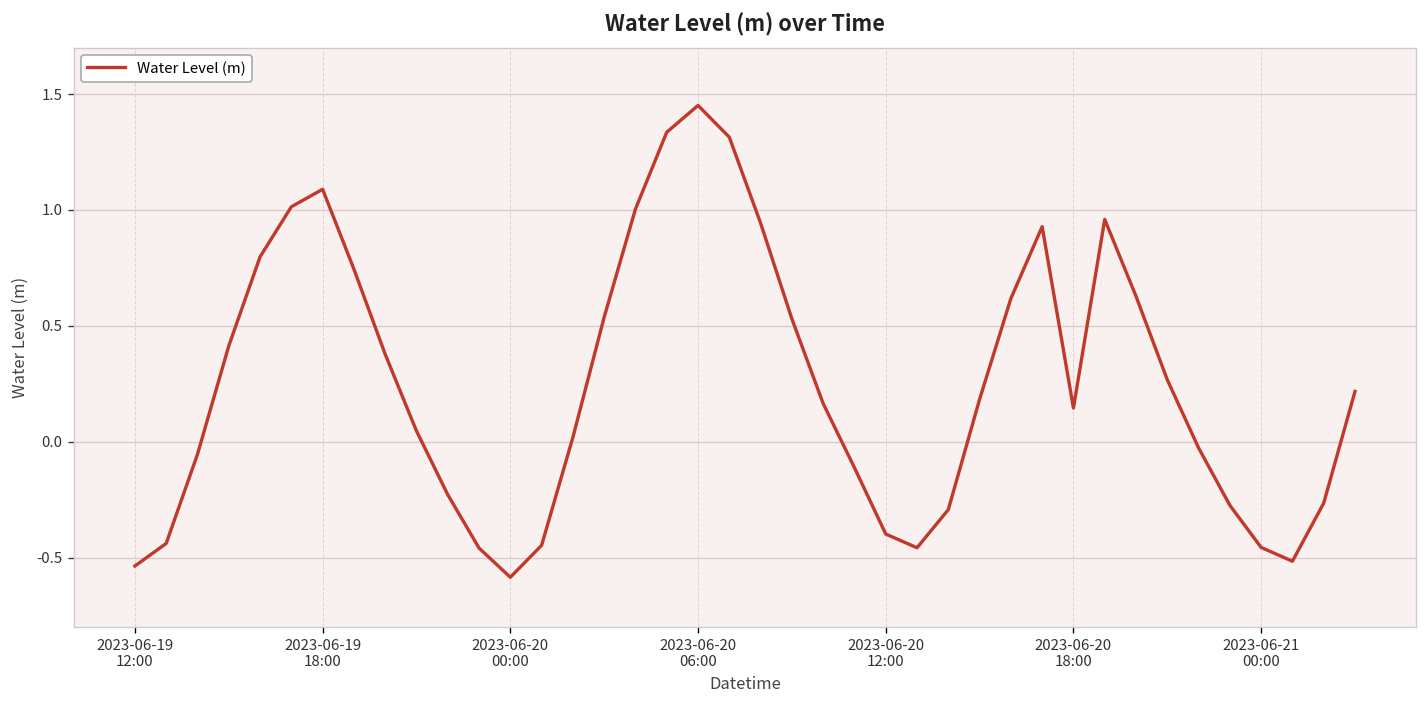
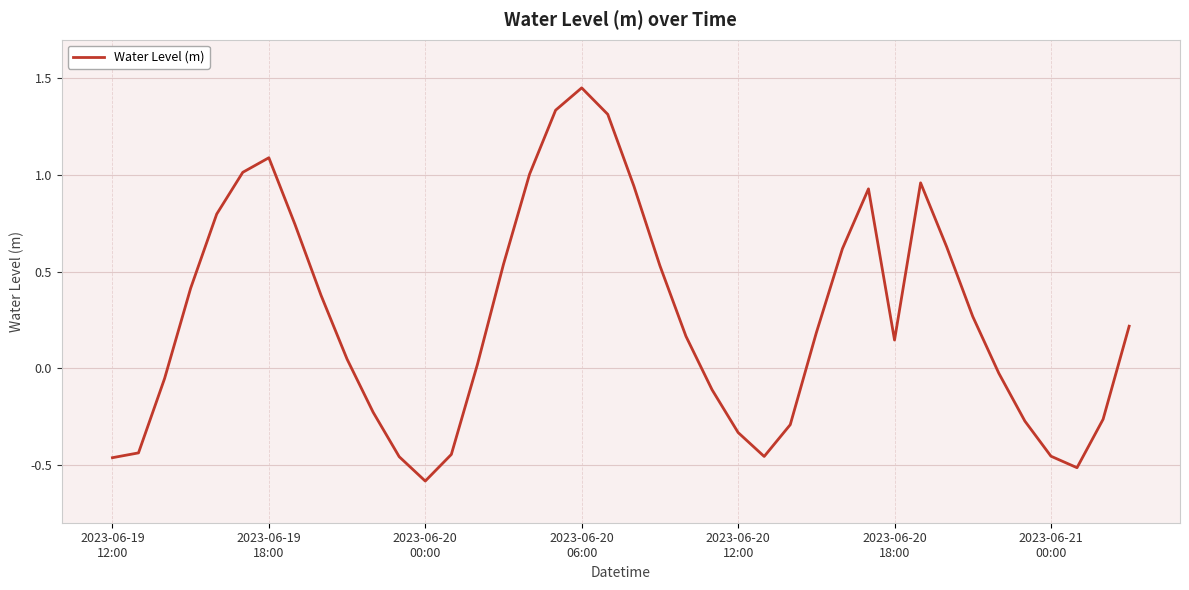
2023-06-19 12:00: -0.54 -> -0.46
2023-06-20 12:00: -0.40 -> -0.33
